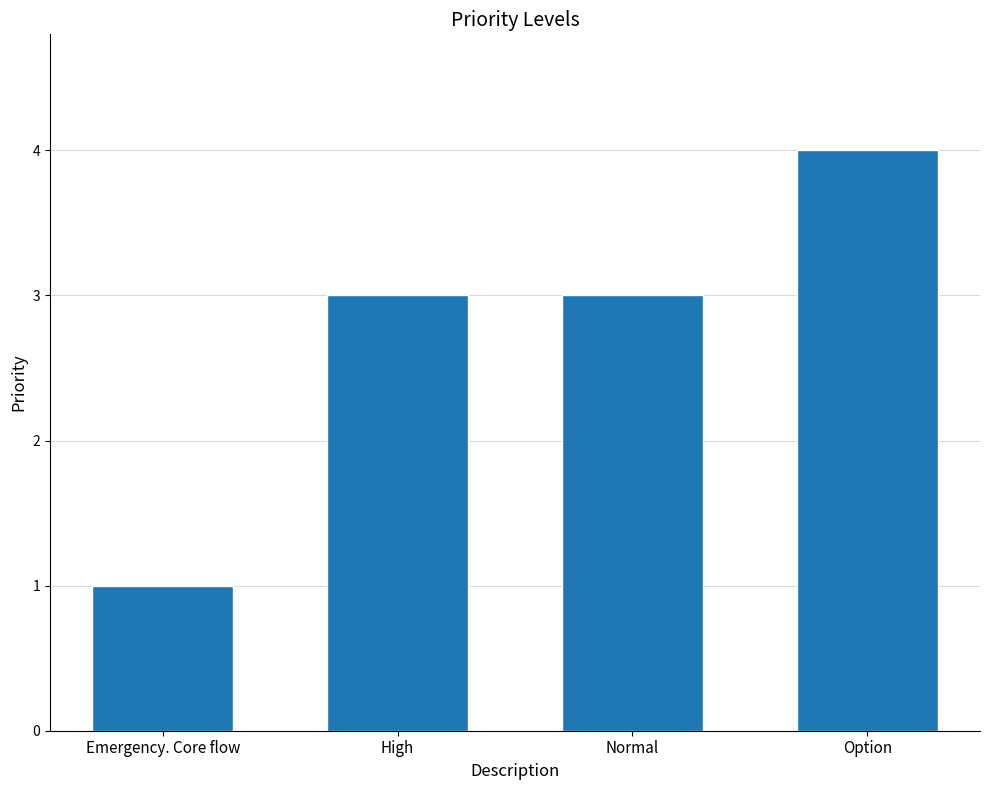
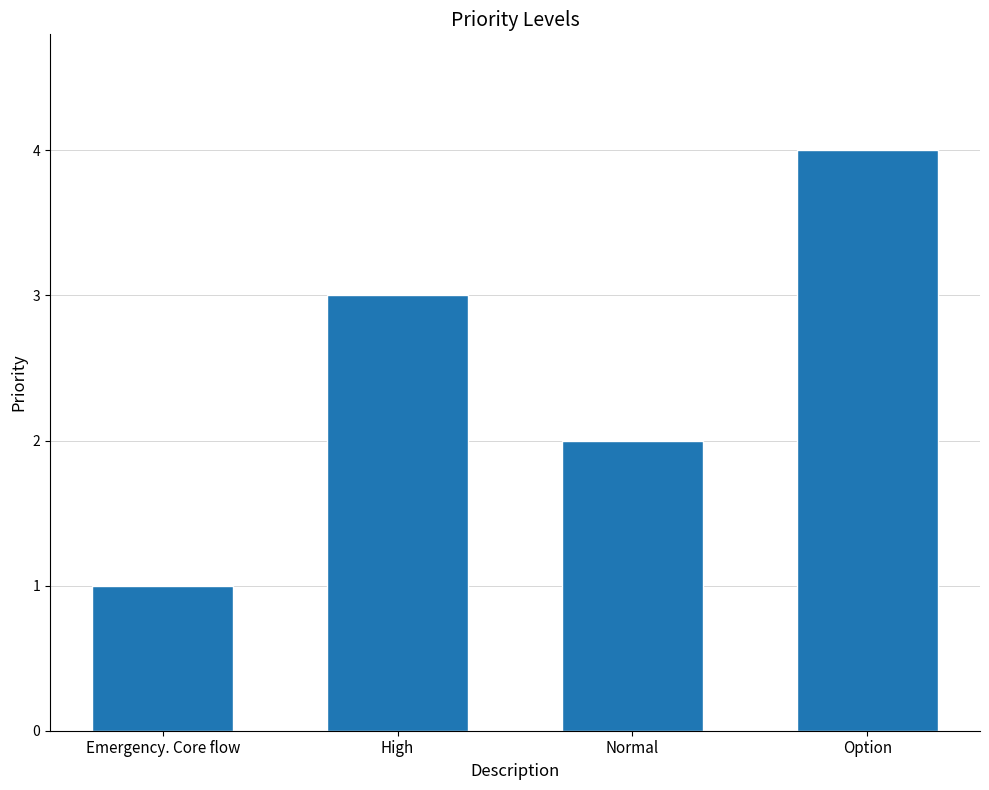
Normal: 3 -> 2
